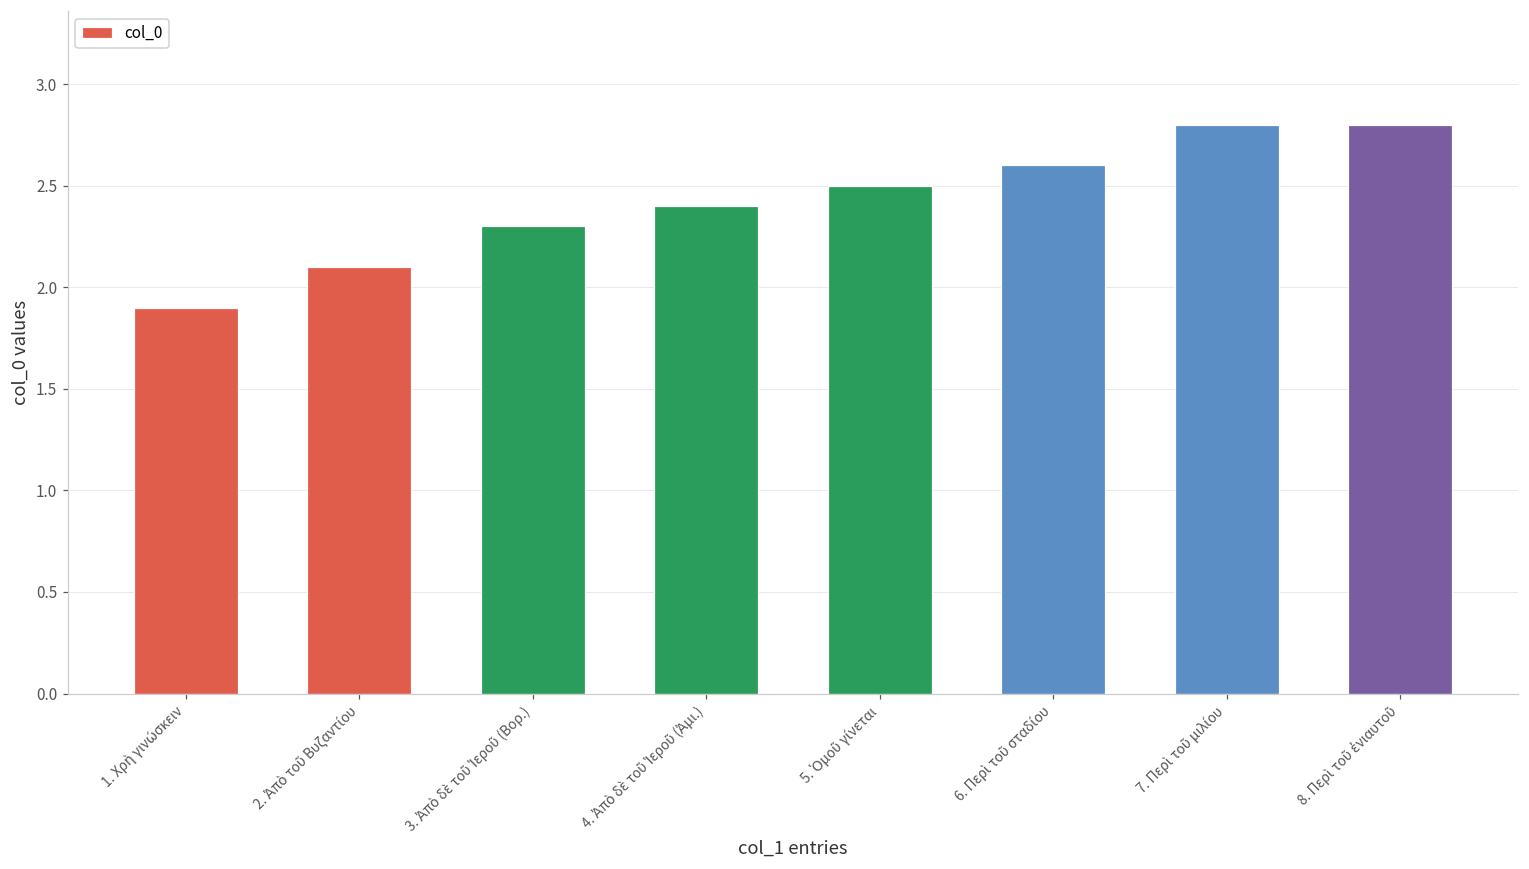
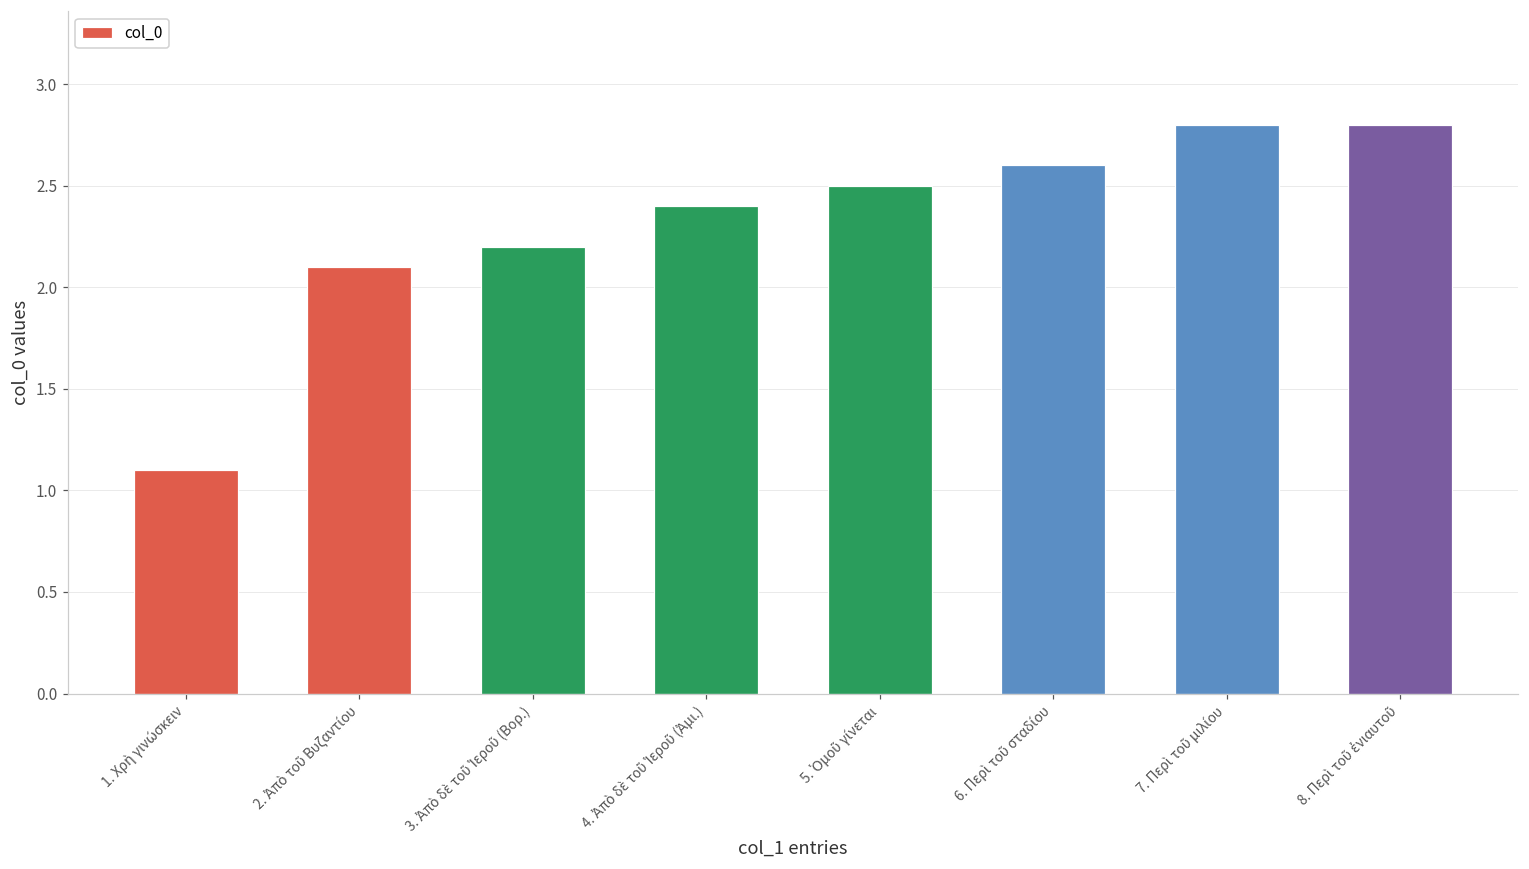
1. Χρὴ γινώσκειν: 1.9 -> 1.1
3. Ἀπὸ δὲ τοῦ Ἱεροῦ (Βορ.): 2.3 -> 2.2
